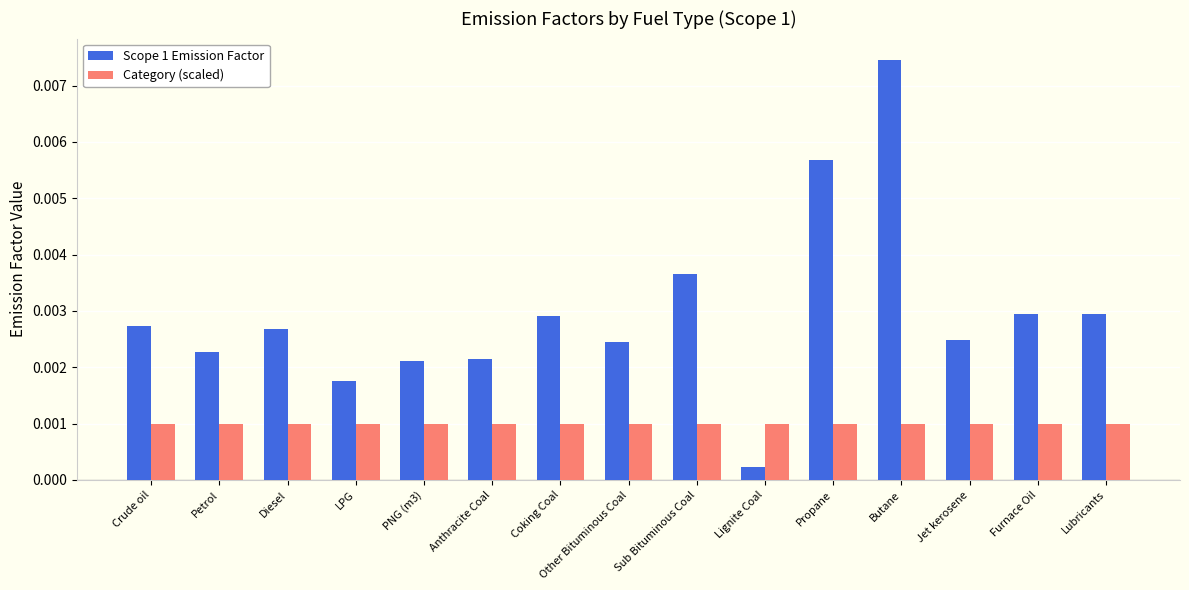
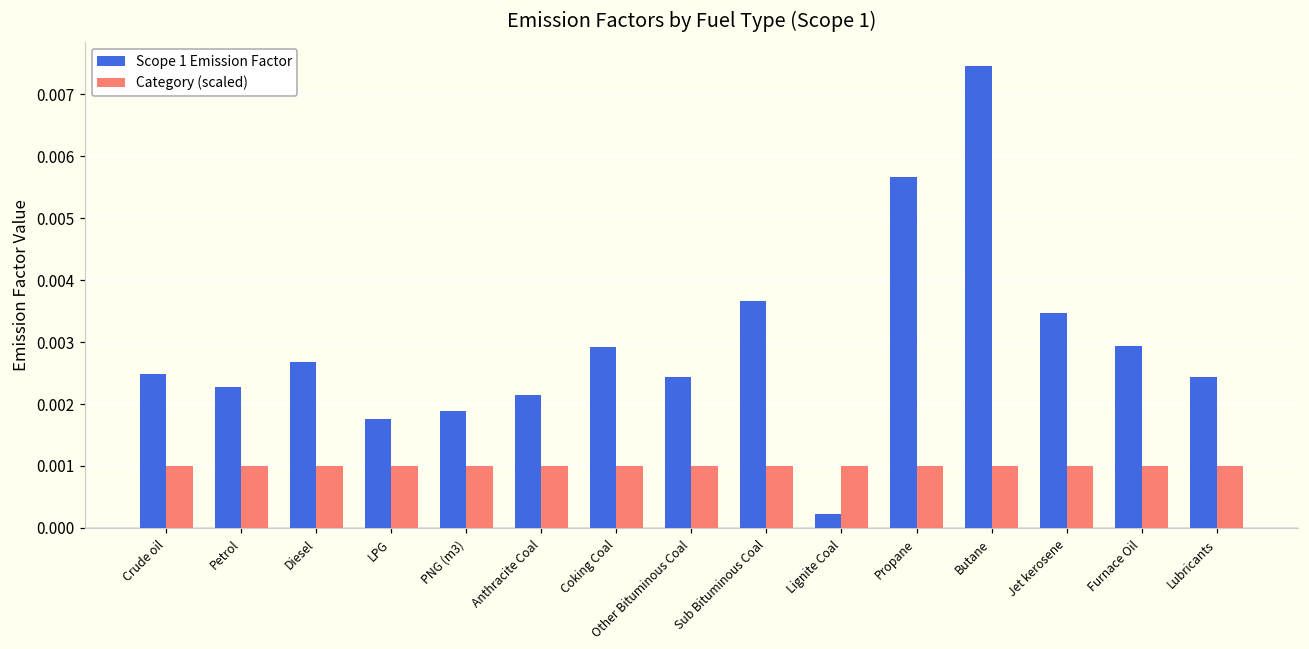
Scope 1 Emission Factor, Crude oil: 0.0027 -> 0.0025
Scope 1 Emission Factor, PNG (m3): 0.0021 -> 0.0019
Scope 1 Emission Factor, Jet kerosene: 0.0025 -> 0.0035
Scope 1 Emission Factor, Lubricants: 0.0029 -> 0.0024
